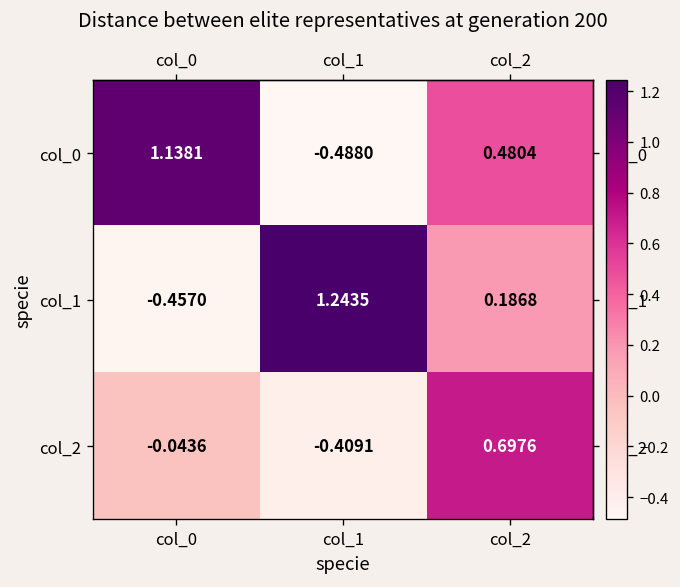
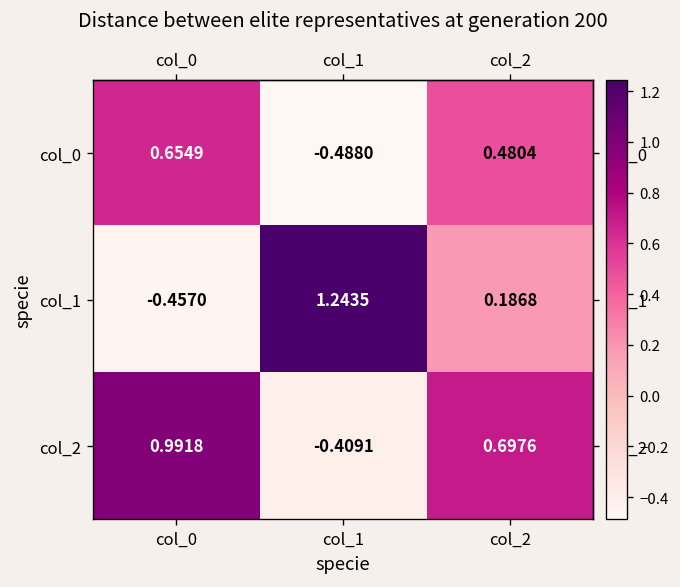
col_0, col_0: 1.1381 -> 0.6549
col_2, col_0: -0.0436 -> 0.9918
